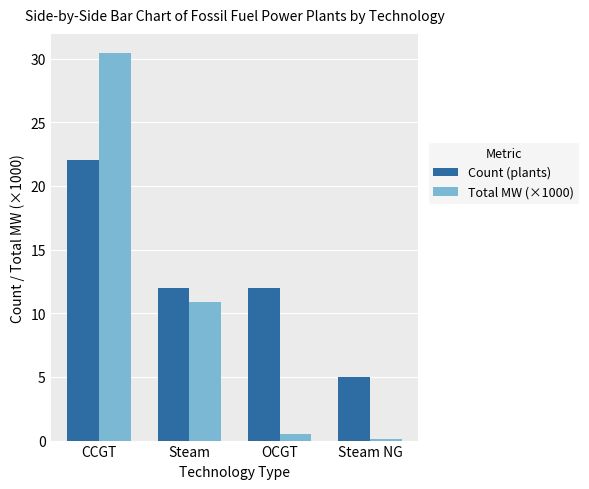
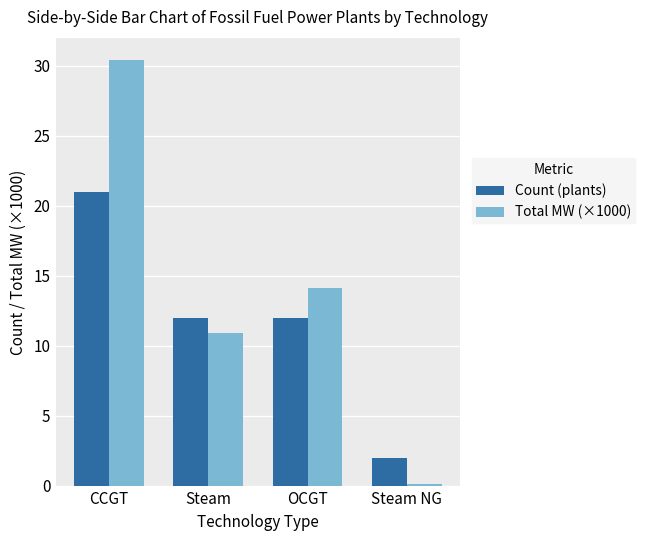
Count (plants), CCGT: 22 -> 21
Total MW (×1000), OCGT: 0.5 -> 14.1
Count (plants), Steam NG: 5 -> 2
